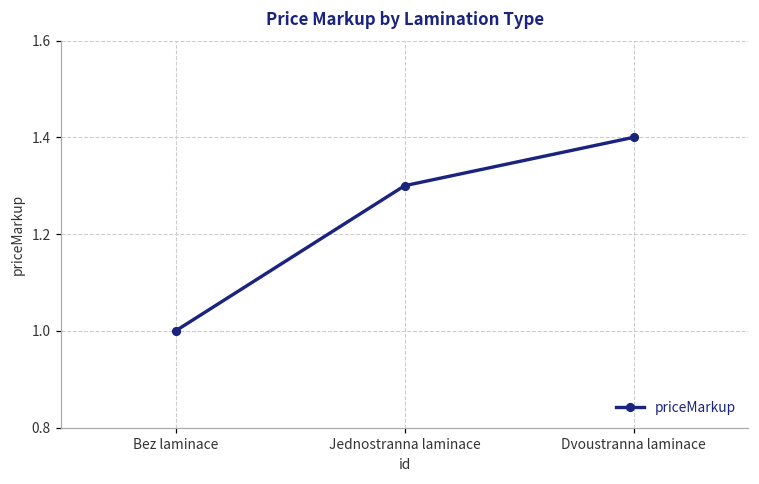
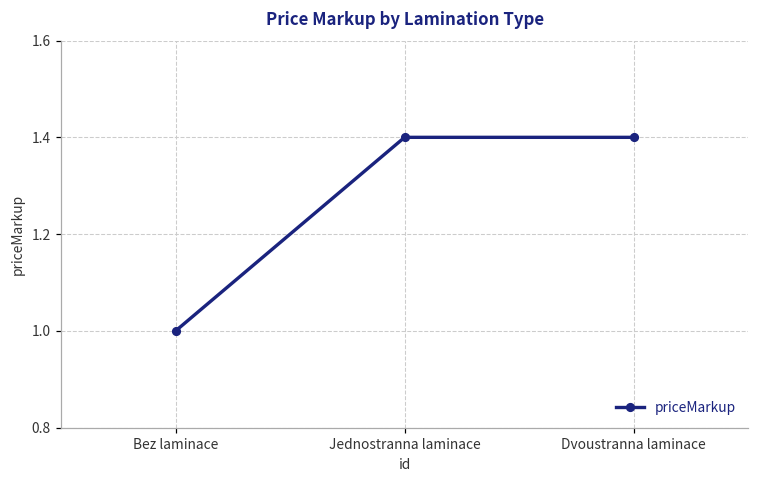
Jednostranna laminace: 1.3 -> 1.4
